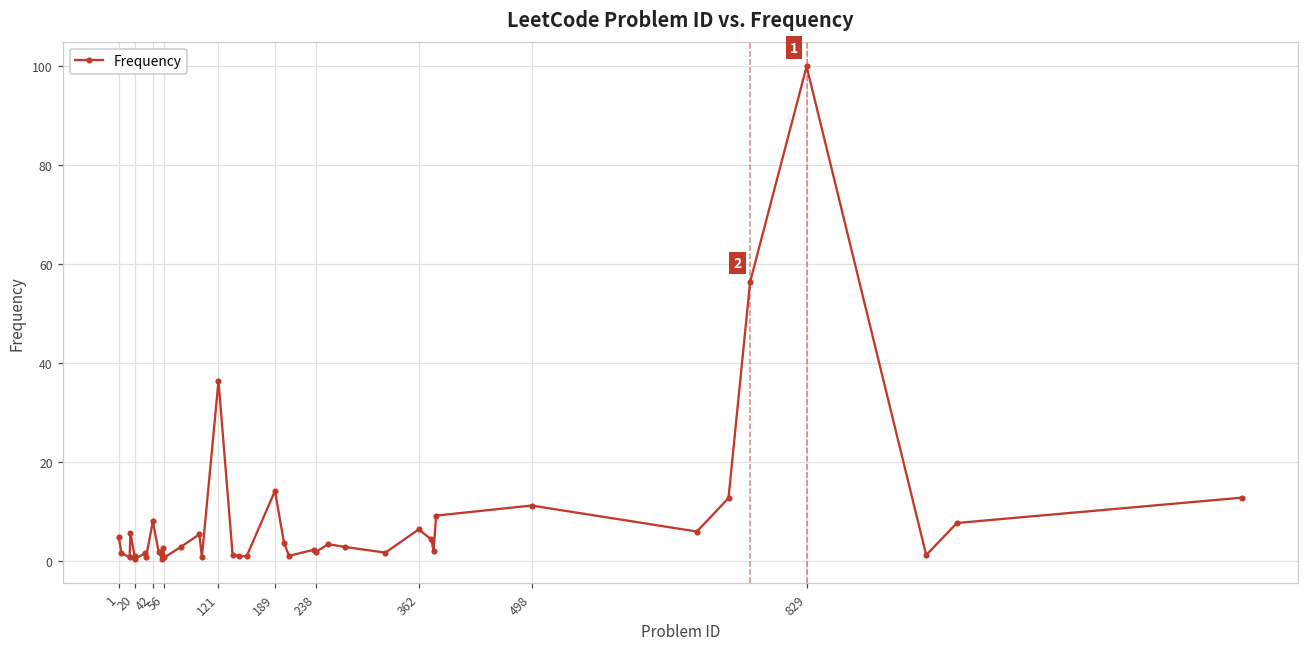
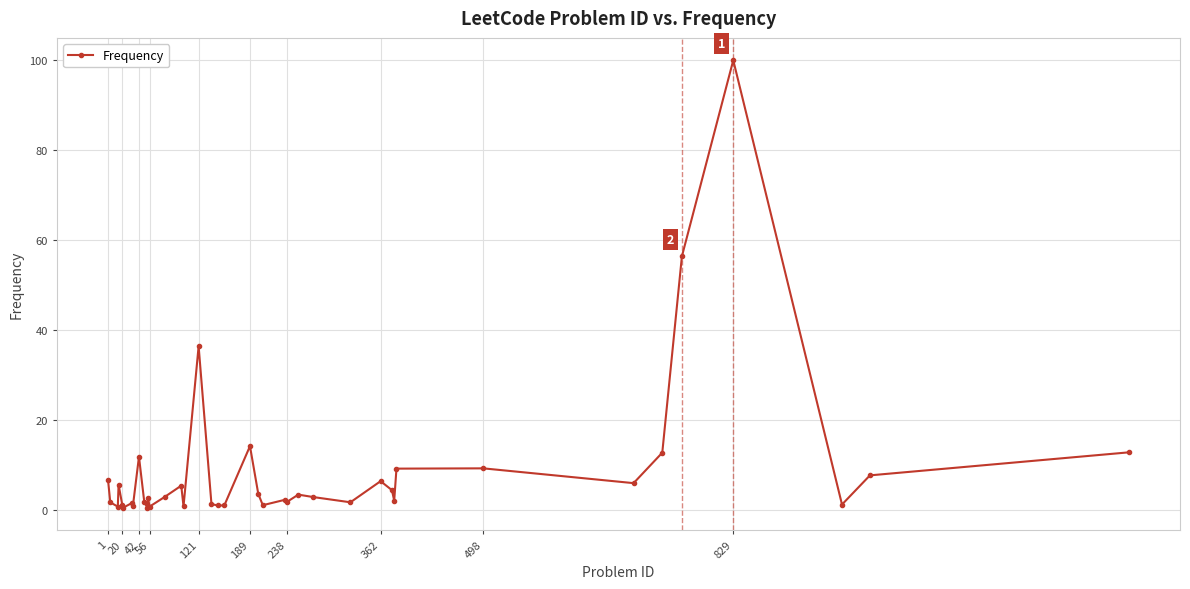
1: 5 -> 7
42: 8 -> 12
498: 11 -> 9
